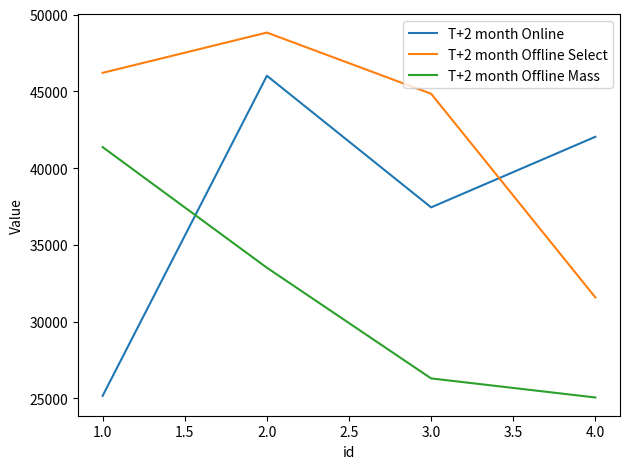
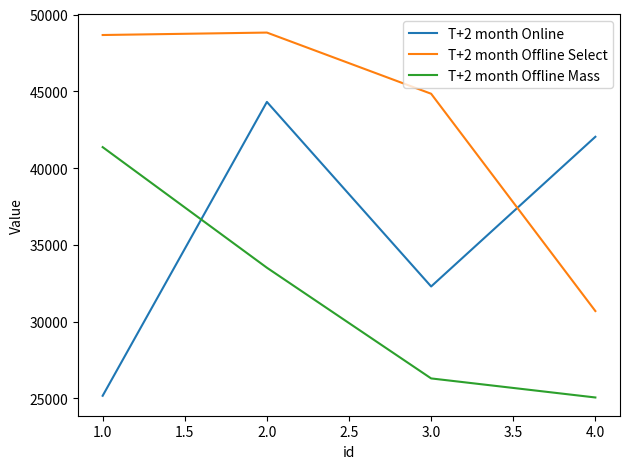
T+2 month Offline Select, 1.0: 46200 -> 48700
T+2 month Online, 2.0: 46000 -> 44300
T+2 month Online, 3.0: 37400 -> 32300
T+2 month Offline Select, 4.0: 31600 -> 30700
